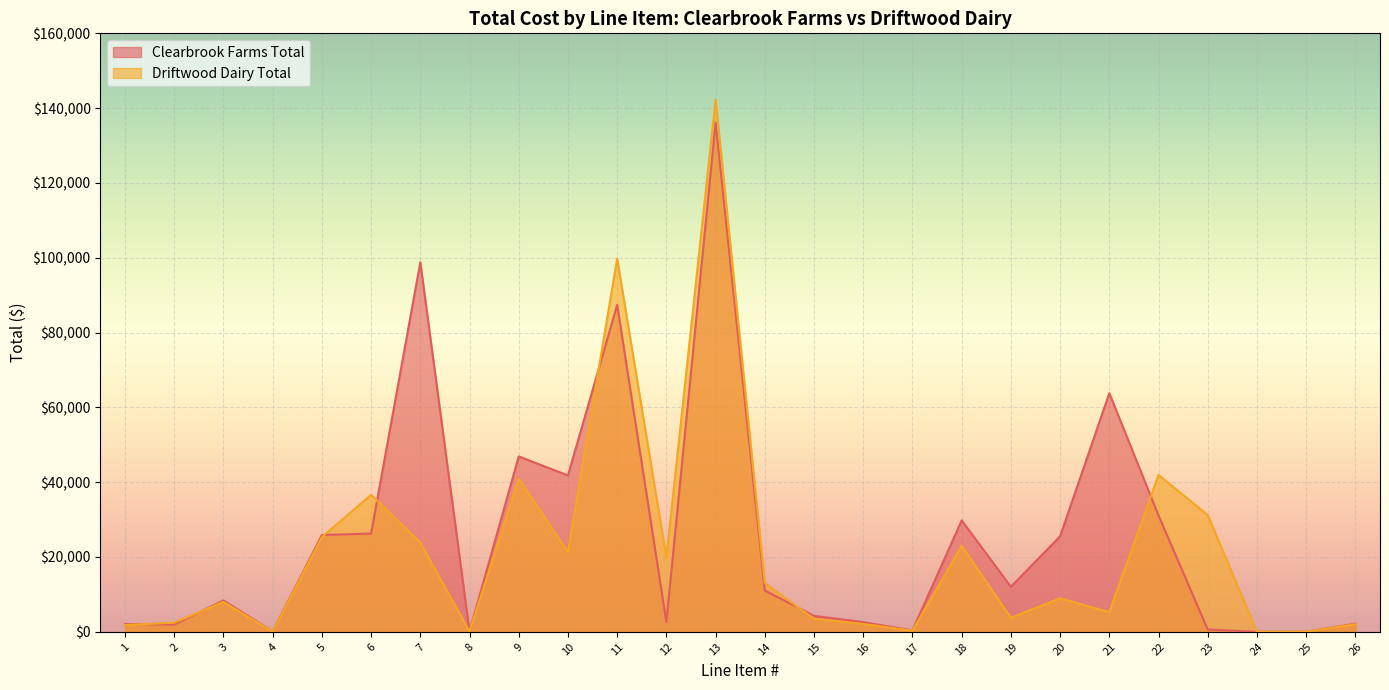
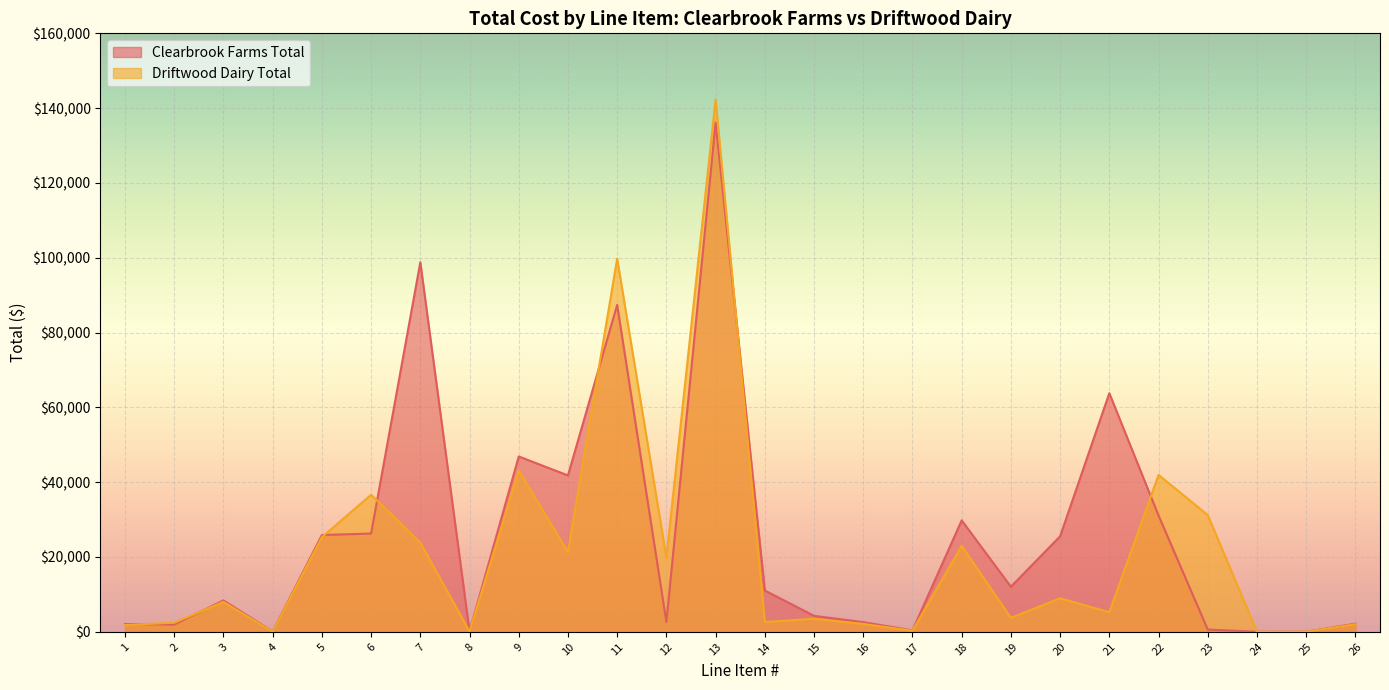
Driftwood Dairy Total, 9: $41,000 -> $43,000
Driftwood Dairy Total, 14: $13,000 -> $3,000
